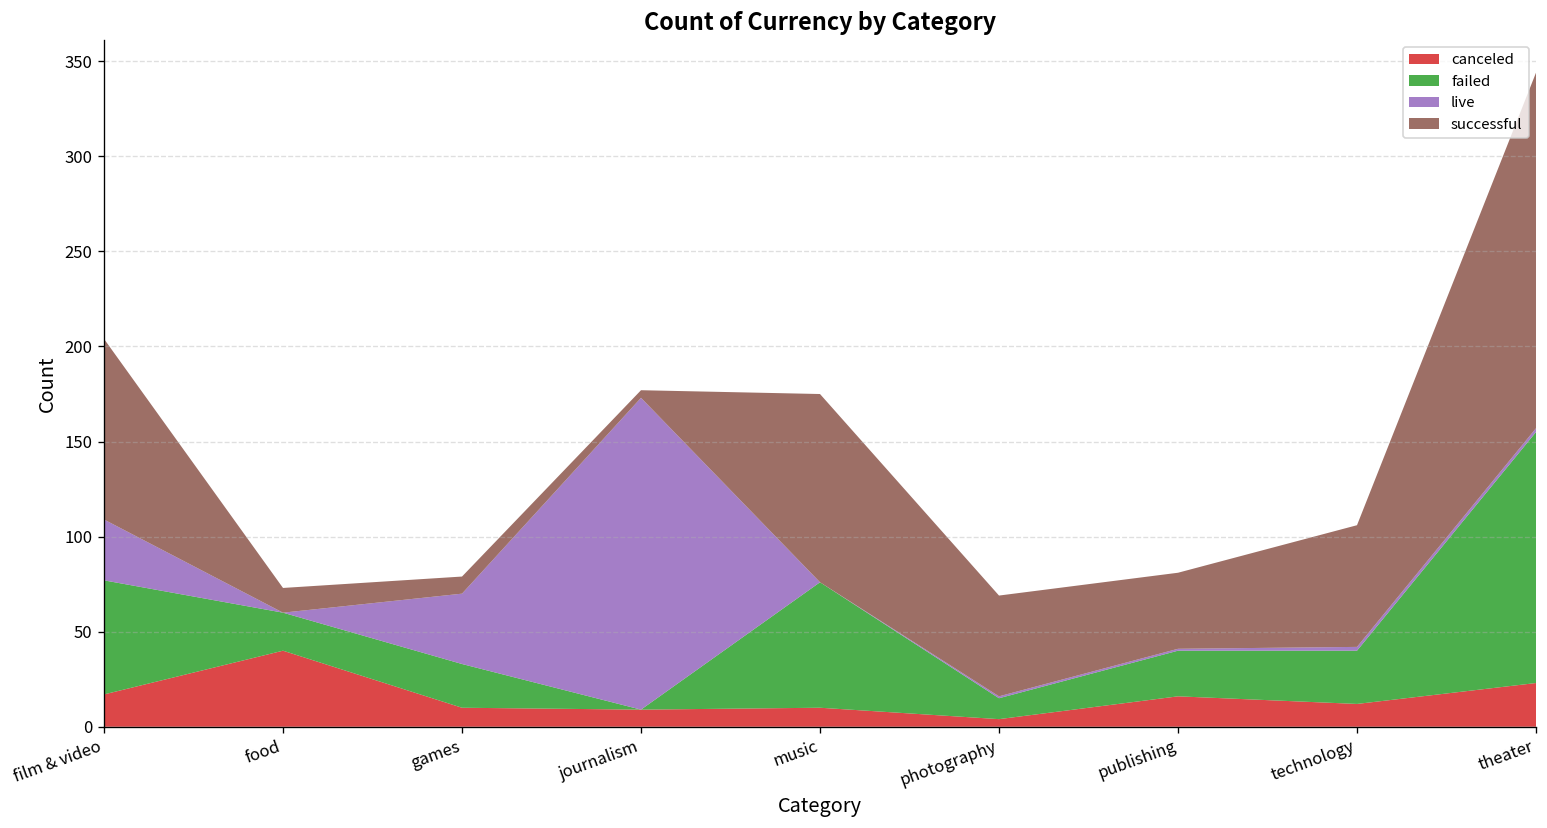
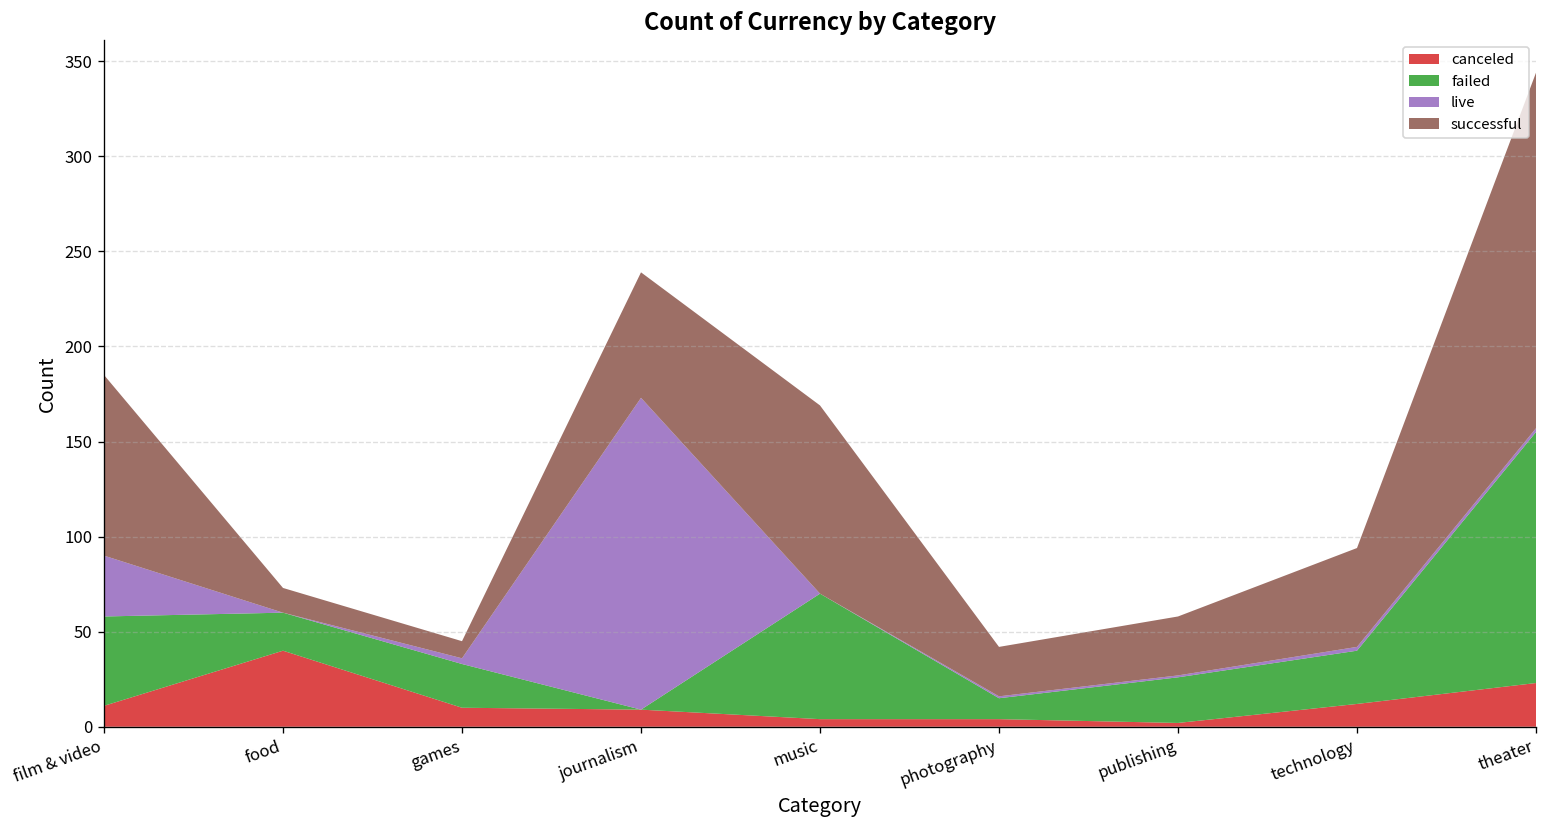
canceled, film & video: 17 -> 11
failed, film & video: 60 -> 47
live, games: 37 -> 3
successful, journalism: 4 -> 66
canceled, music: 10 -> 4
successful, photography: 53 -> 26
canceled, publishing: 16 -> 2
successful, publishing: 40 -> 31
successful, technology: 64 -> 52
